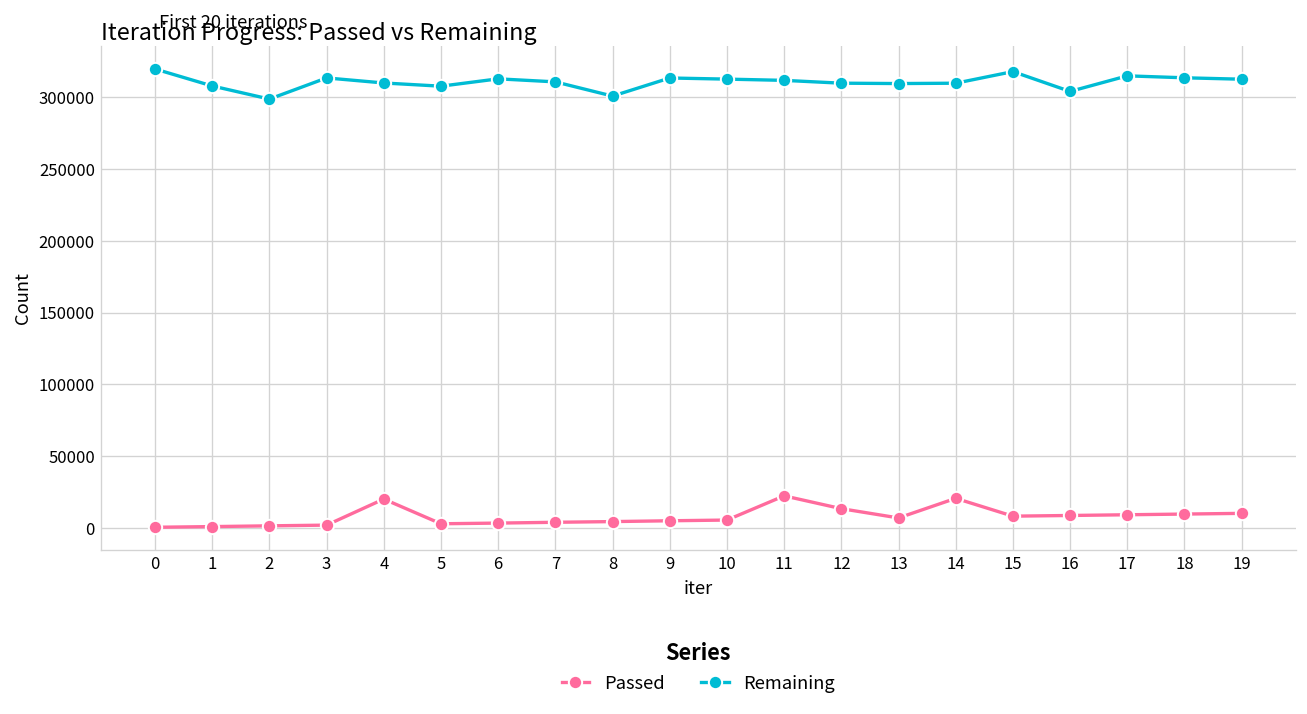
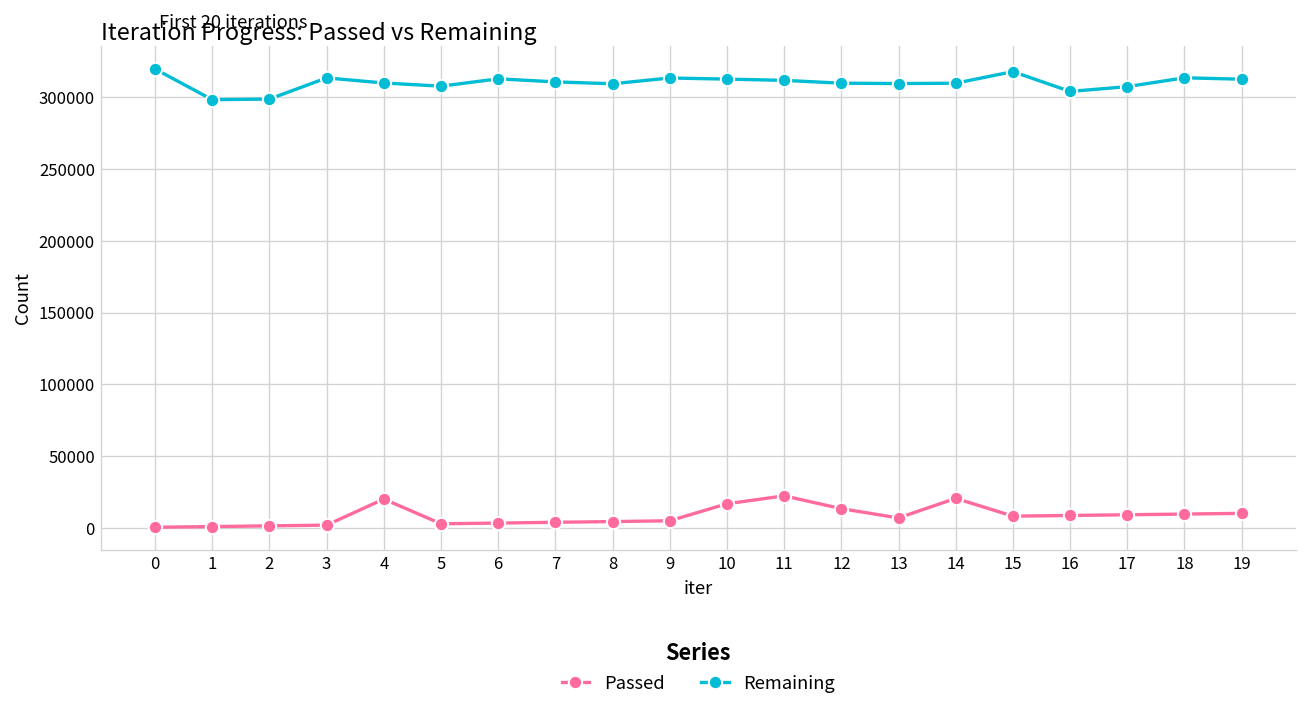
Remaining, 1: 308000 -> 298000
Remaining, 8: 301000 -> 309000
Passed, 10: 6000 -> 17000
Remaining, 17: 315000 -> 307000
